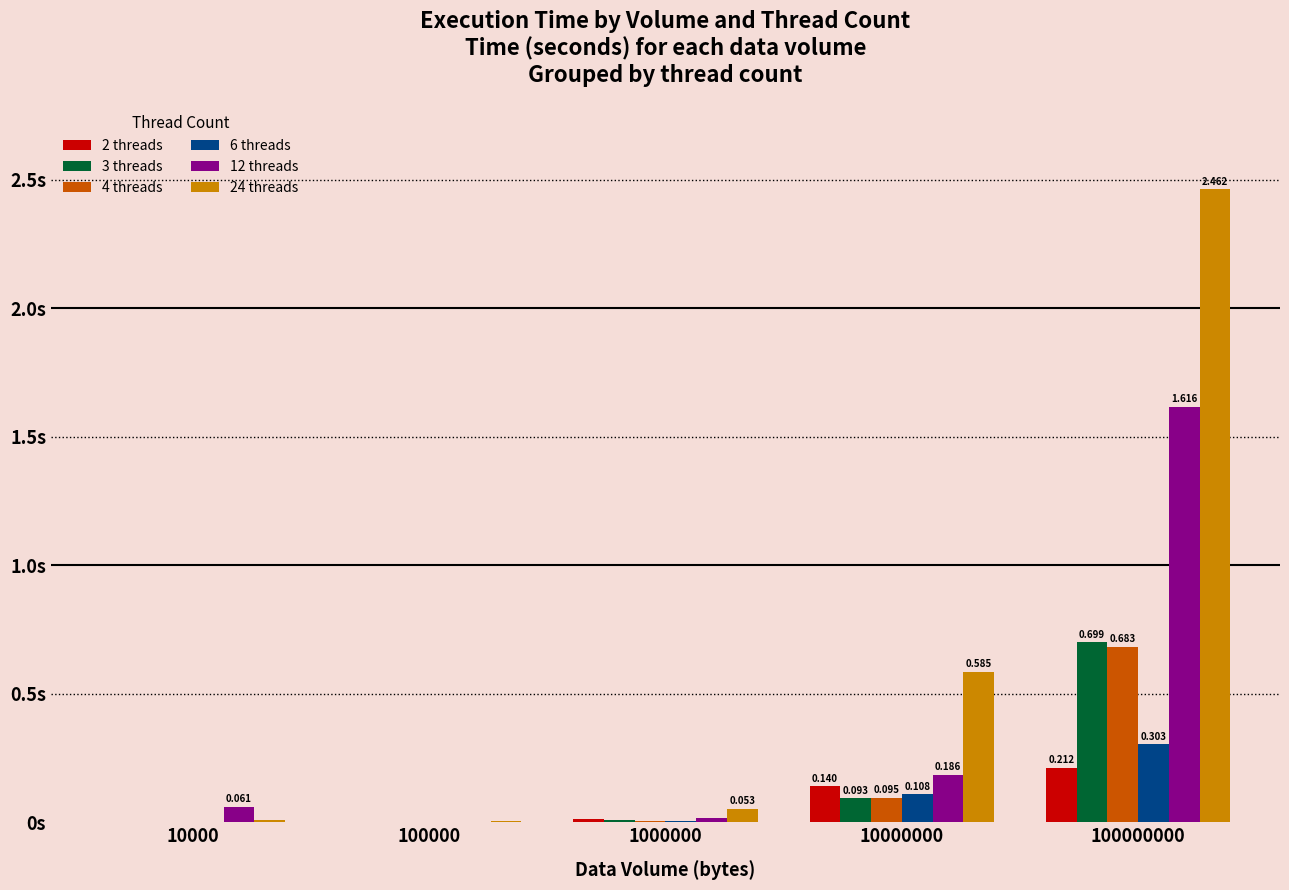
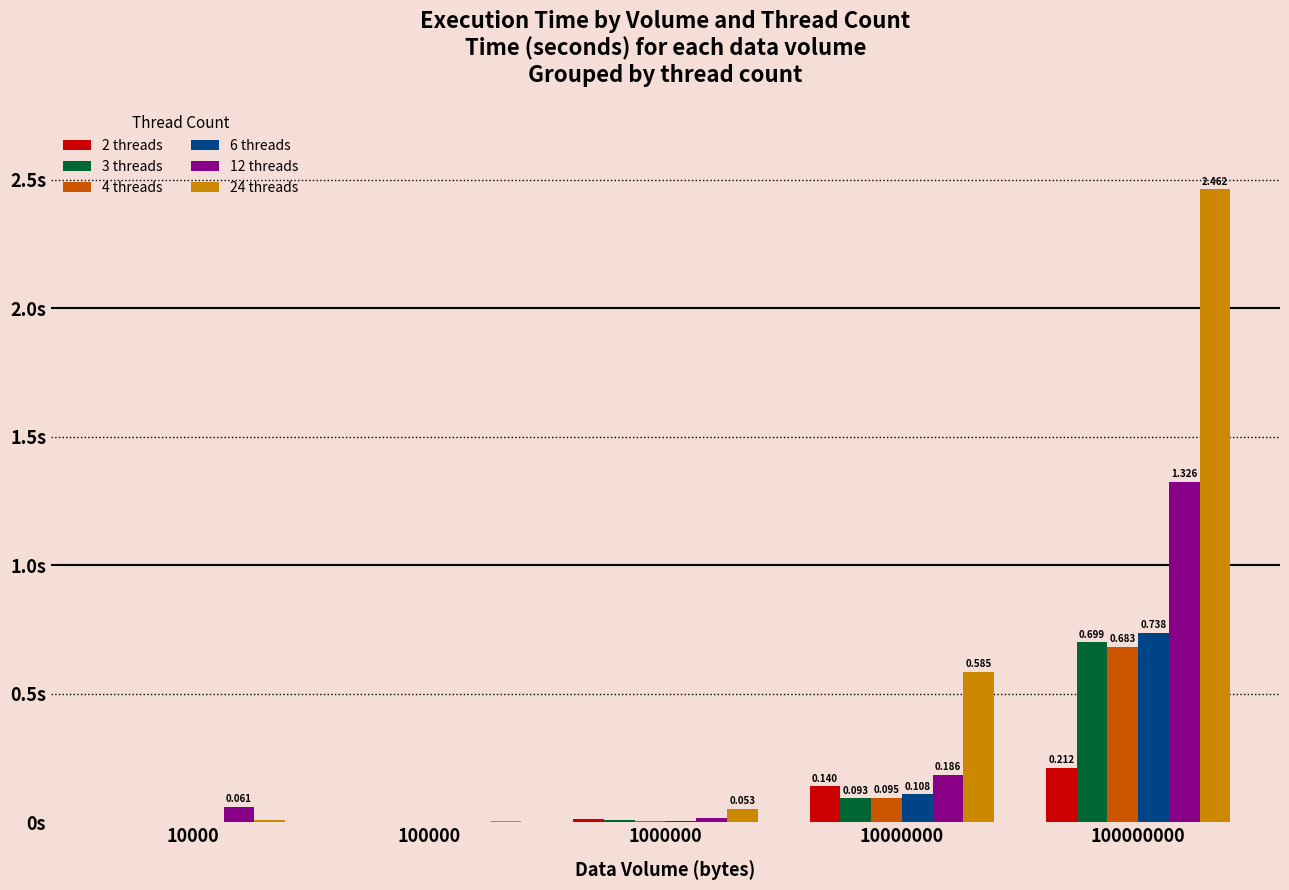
6 threads, 100000000: 0.303 -> 0.738
12 threads, 100000000: 1.616 -> 1.326
